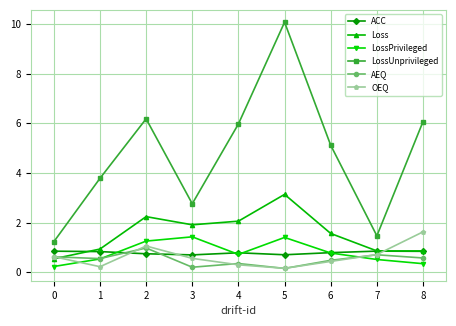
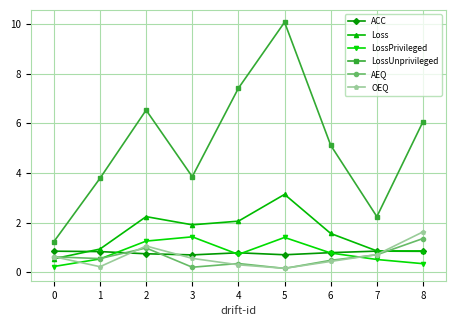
LossUnprivileged, 2: 6.2 -> 6.5
LossUnprivileged, 3: 2.8 -> 3.9
LossUnprivileged, 4: 6.0 -> 7.4
LossUnprivileged, 7: 1.5 -> 2.2
AEQ, 8: 0.6 -> 1.4
